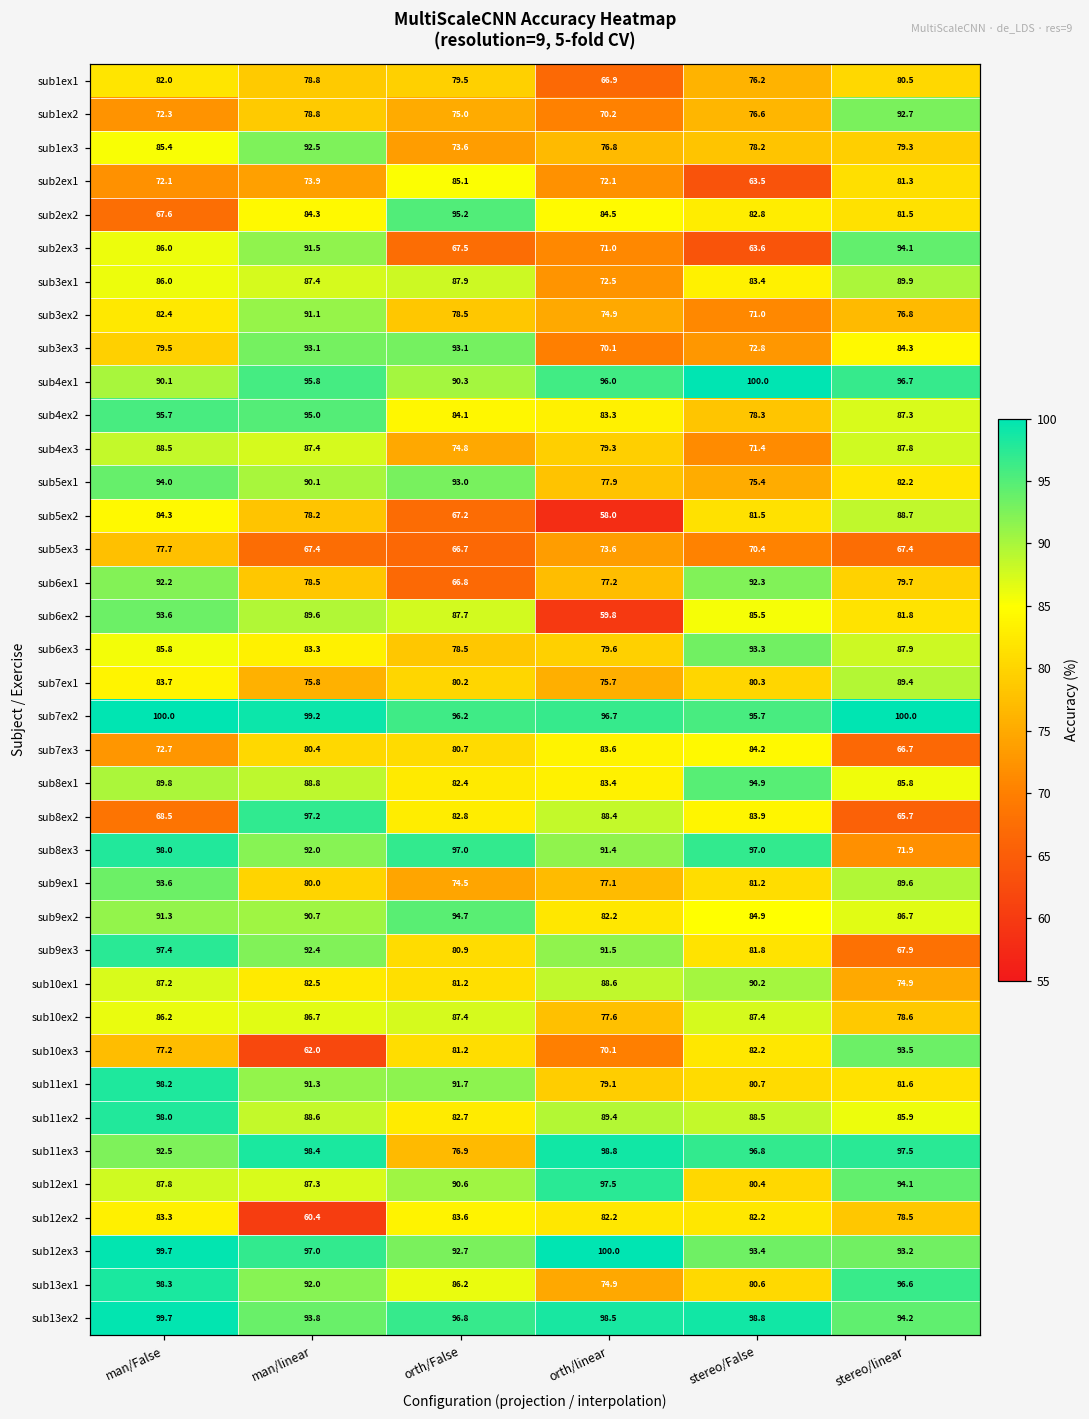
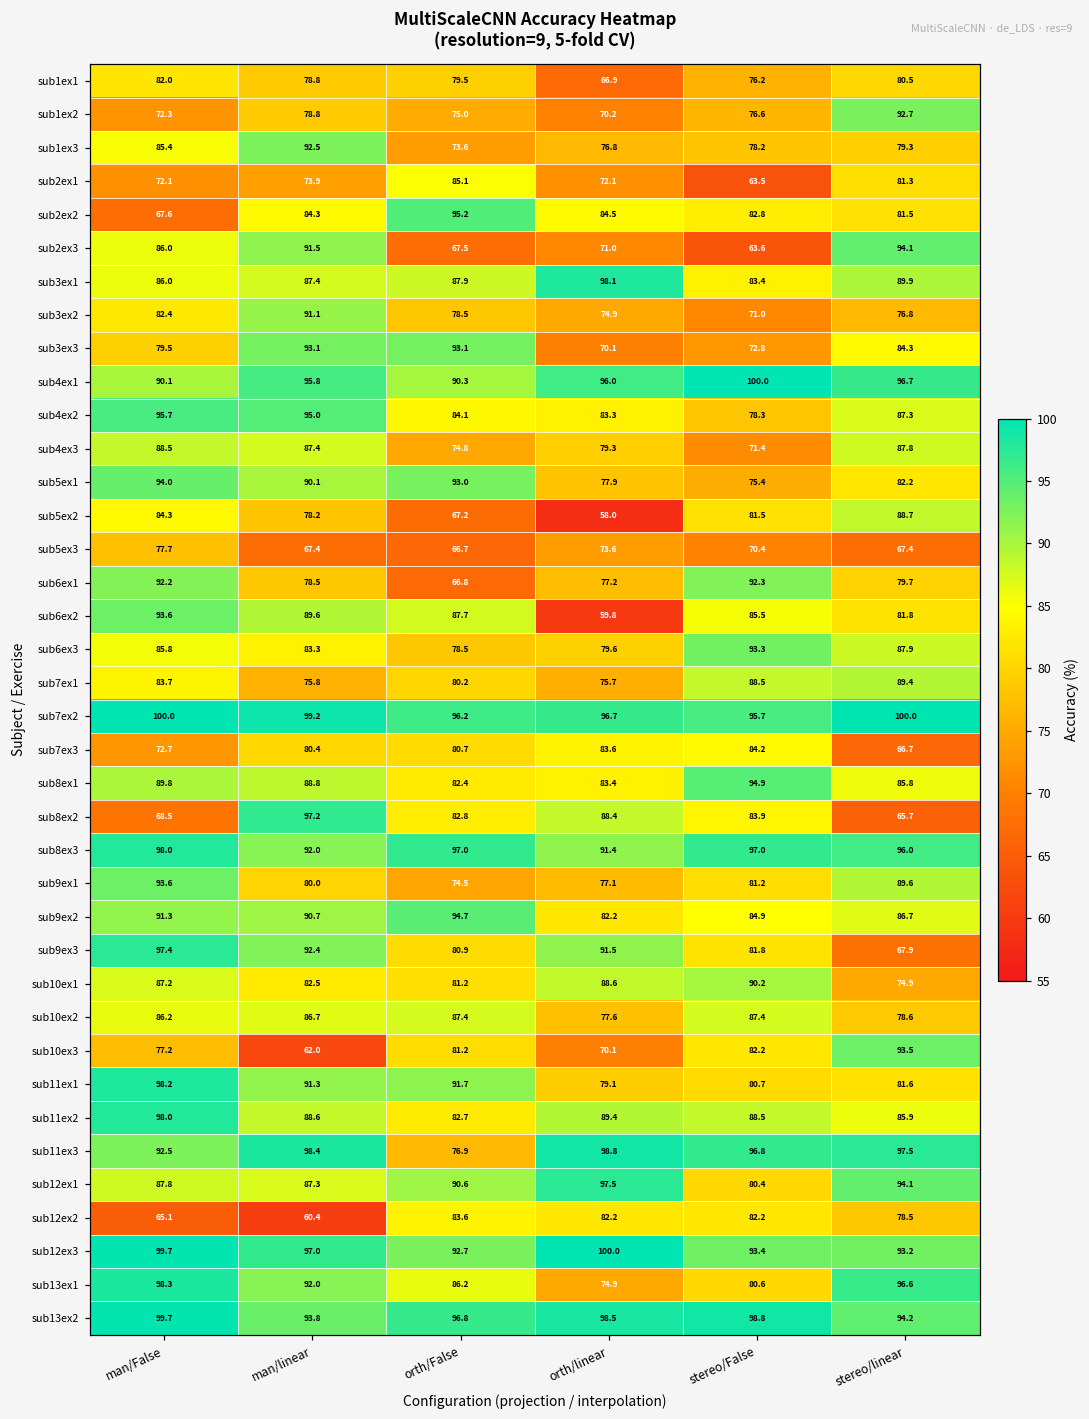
sub3ex1, orth/linear: 72.5 -> 98.1
sub7ex1, stereo/False: 80.3 -> 88.5
sub8ex3, stereo/linear: 71.9 -> 96.0
sub12ex2, man/False: 83.3 -> 65.1
